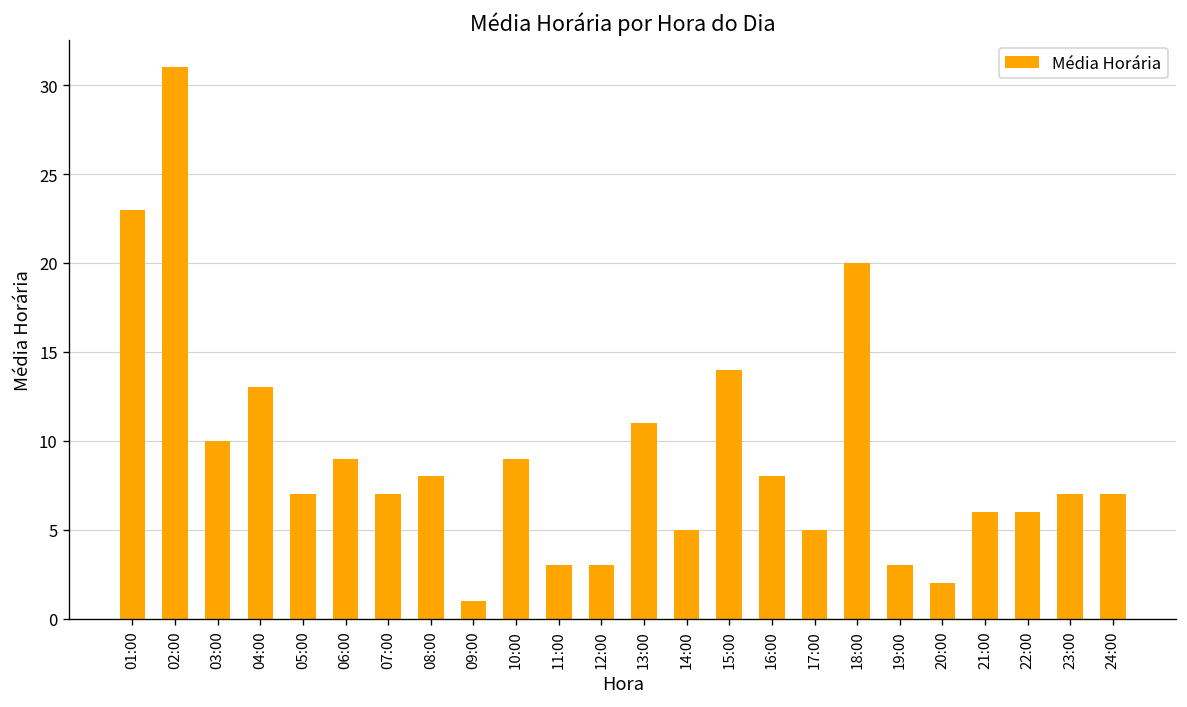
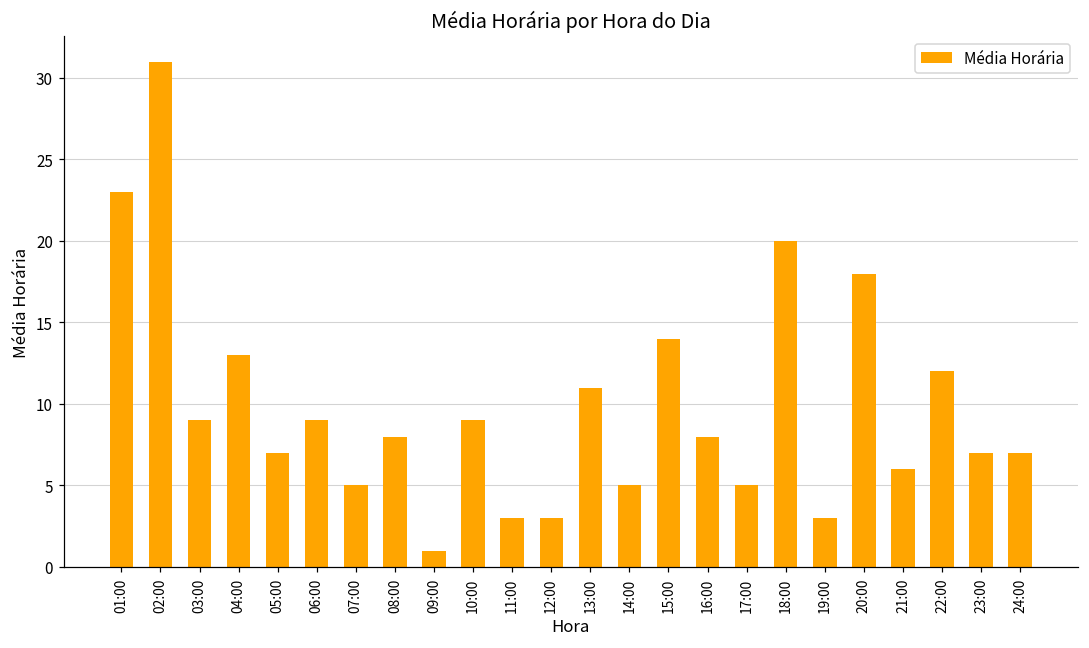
03:00: 10 -> 9
07:00: 7 -> 5
20:00: 2 -> 18
22:00: 6 -> 12
